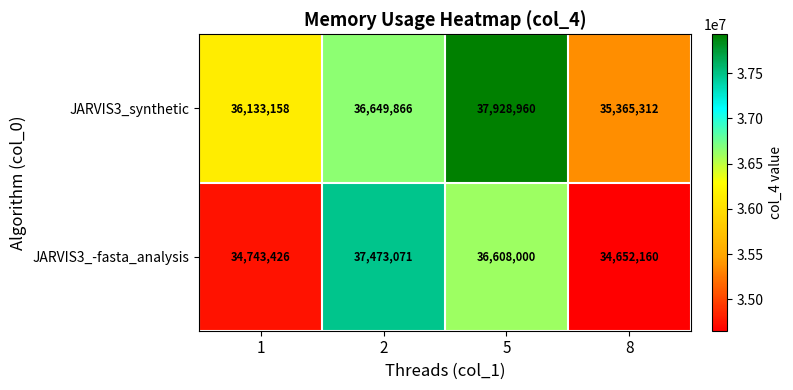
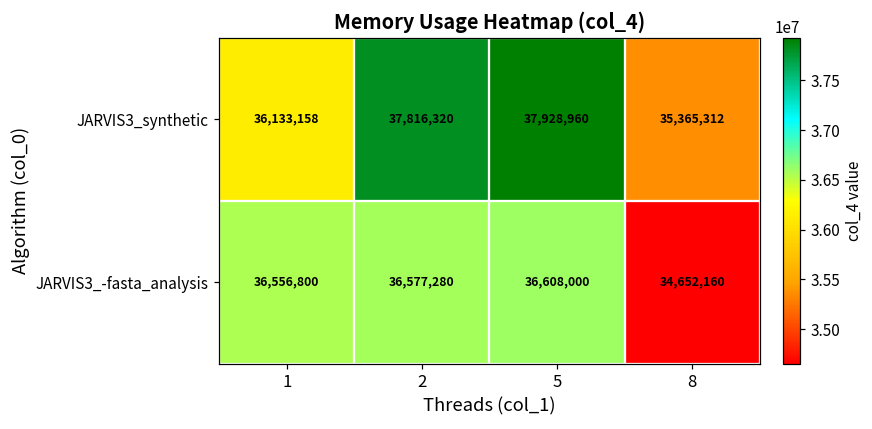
JARVIS3_synthetic, 2: 36,649,866 -> 37,816,320
JARVIS3_-fasta_analysis, 1: 34,743,426 -> 36,556,800
JARVIS3_-fasta_analysis, 2: 37,473,071 -> 36,577,280
